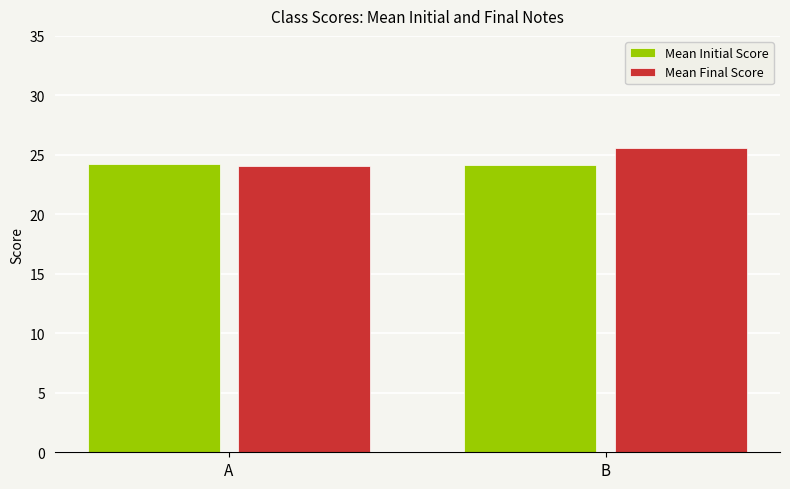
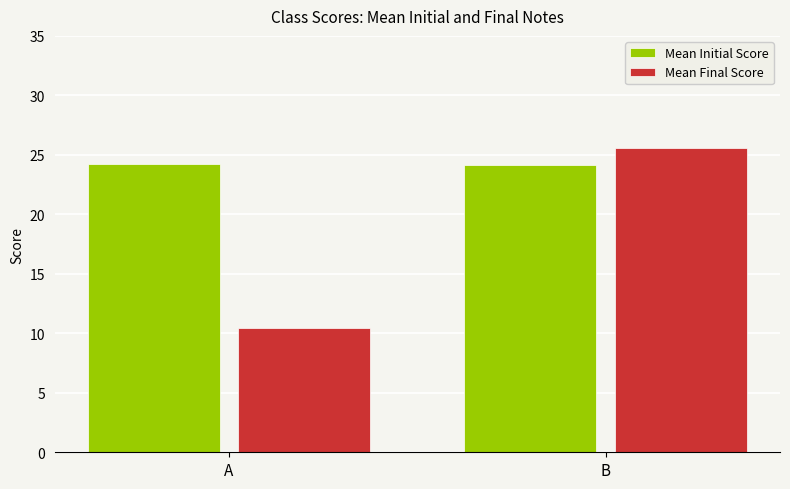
Mean Final Score, A: 24.0 -> 10.5
